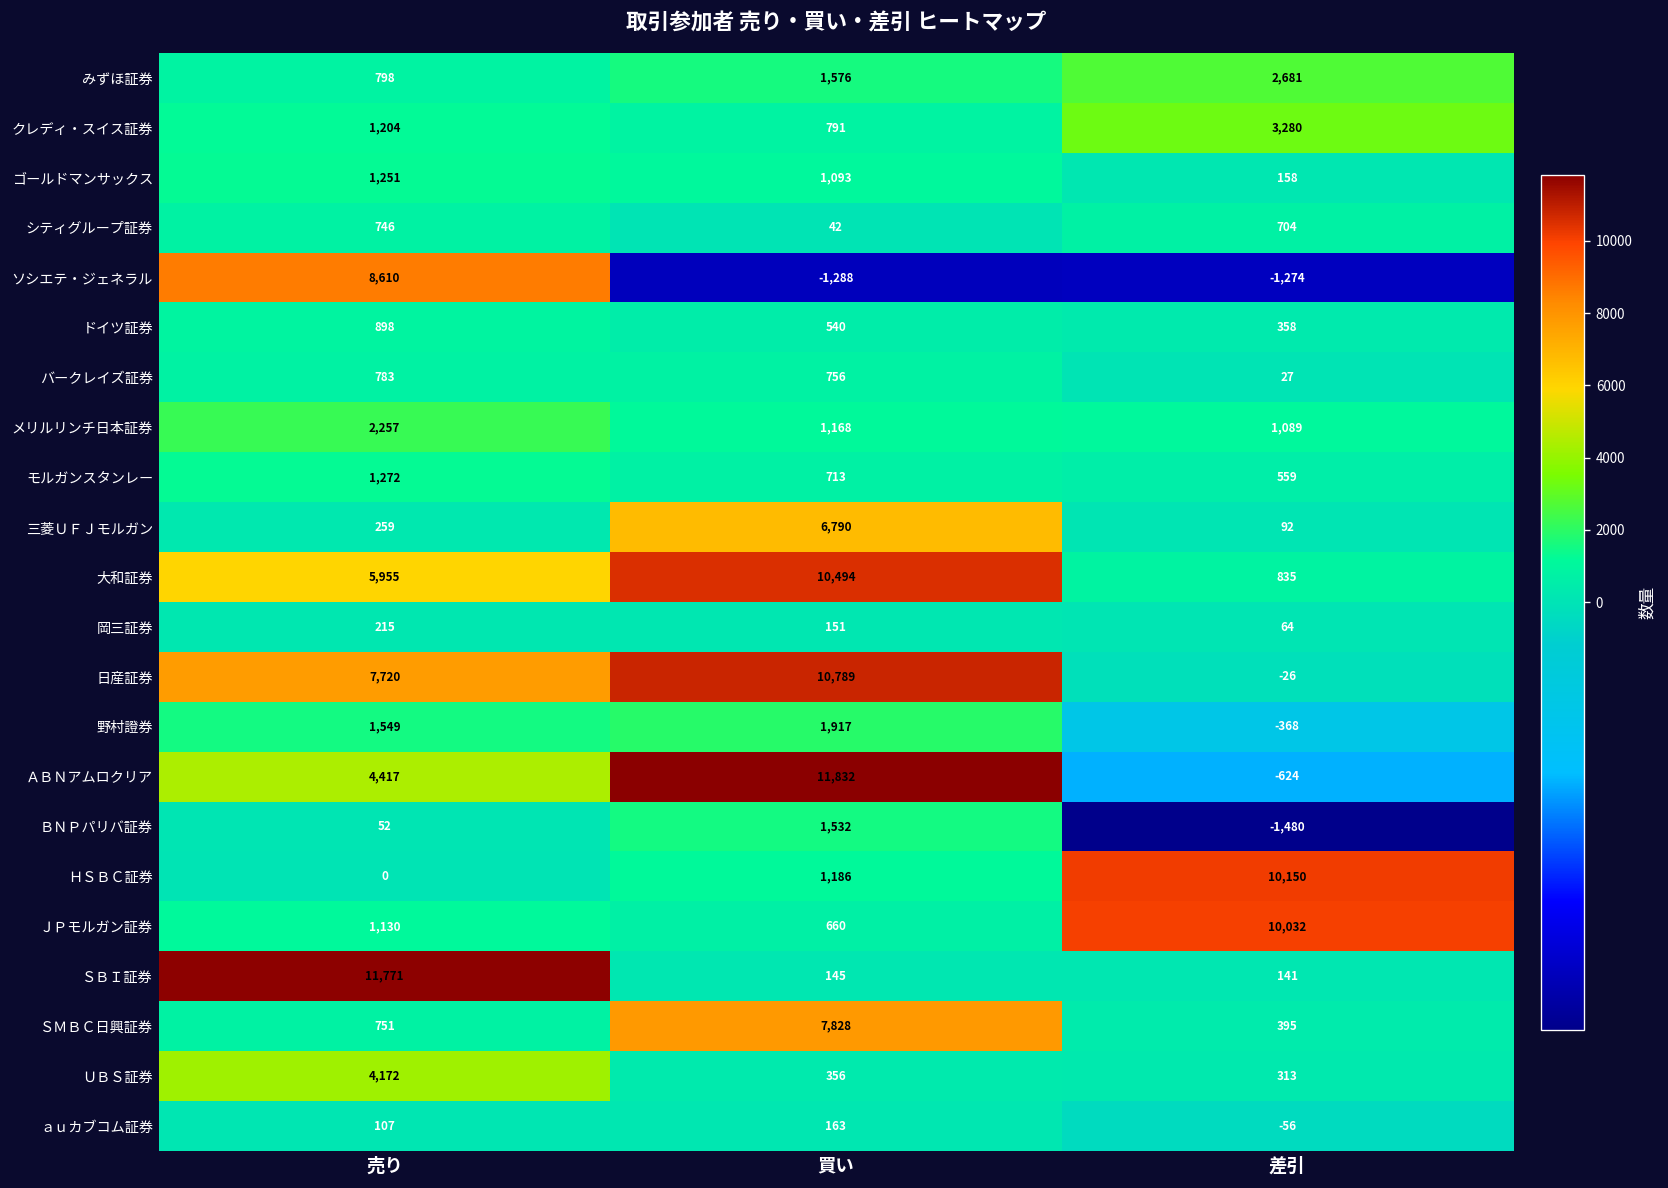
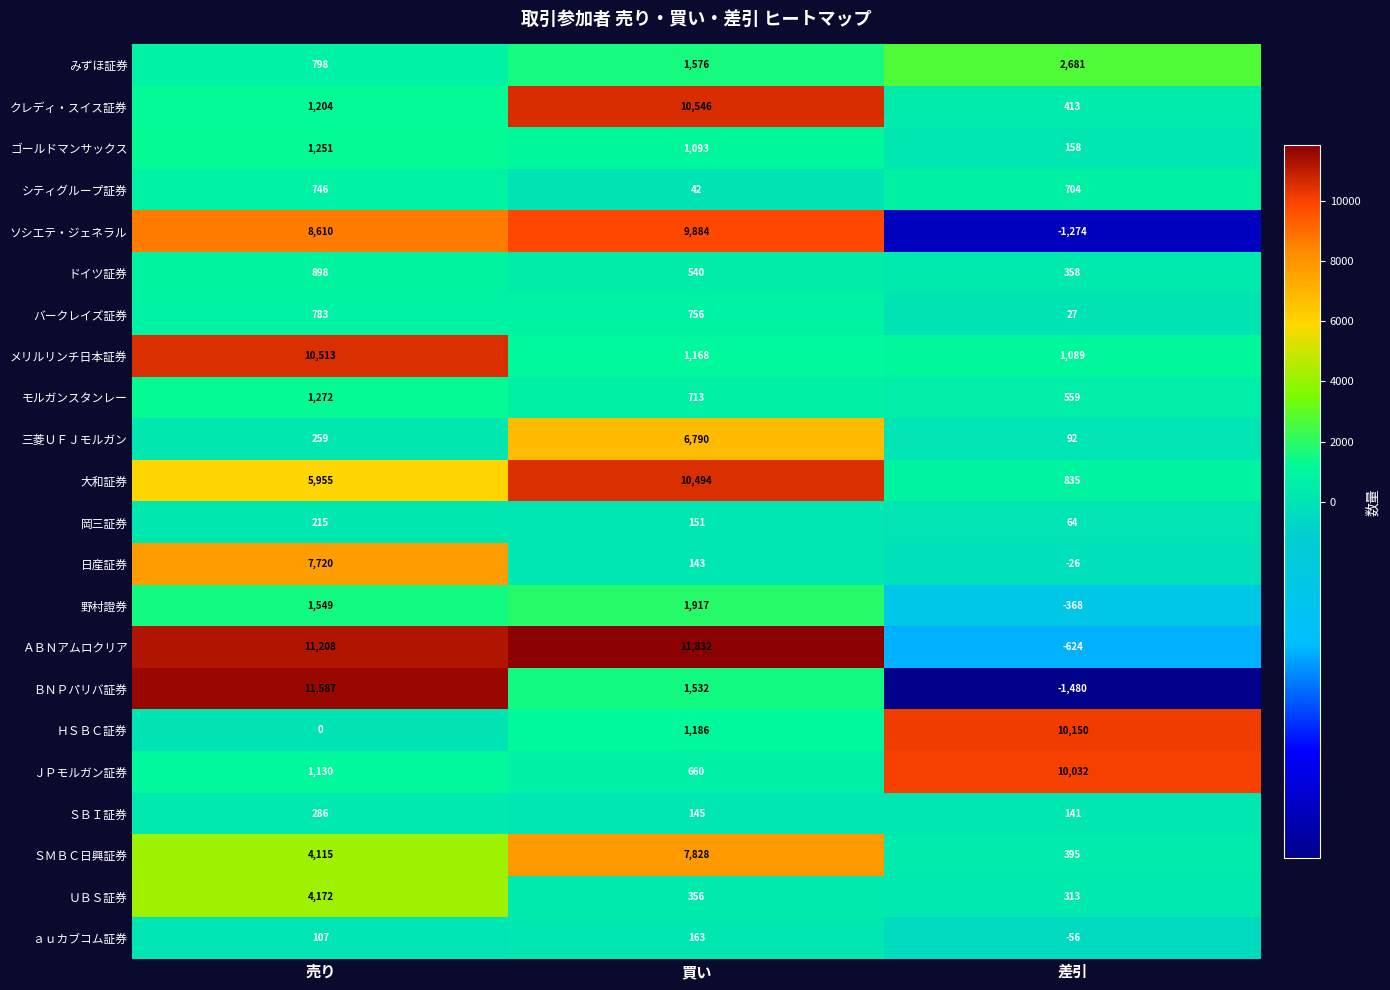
クレディ・スイス証券, 買い: 791 -> 10,546
クレディ・スイス証券, 差引: 3,280 -> 413
ソシエテ・ジェネラル, 買い: -1,288 -> 9,884
メリルリンチ日本証券, 売り: 2,257 -> 10,513
日産証券, 買い: 10,789 -> 143
ＡＢＮアムロクリア, 売り: 4,417 -> 11,208
ＢＮＰパリバ証券, 売り: 52 -> 11,587
ＳＢＩ証券, 売り: 11,771 -> 286
ＳＭＢＣ日興証券, 売り: 751 -> 4,115
